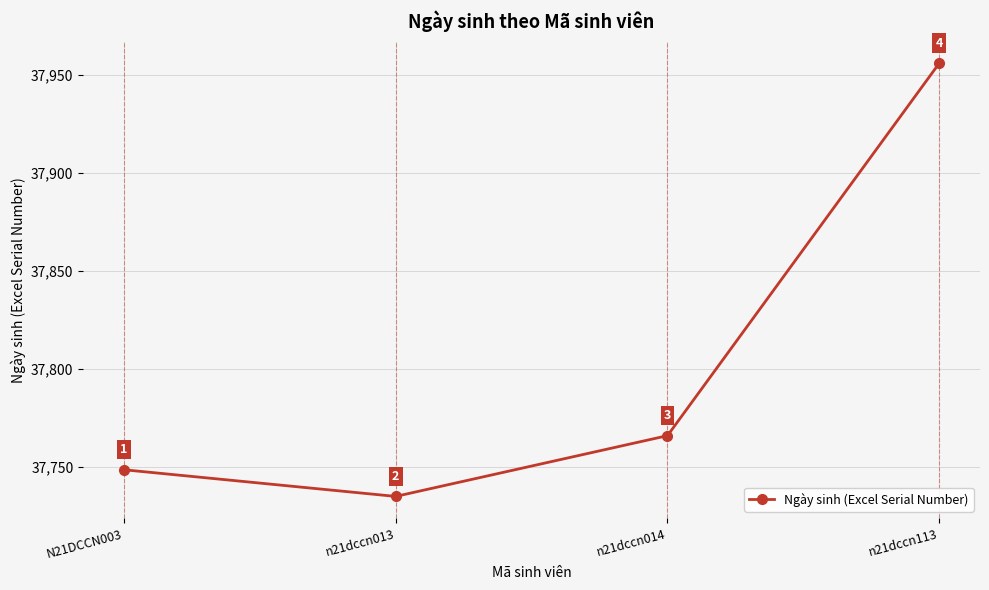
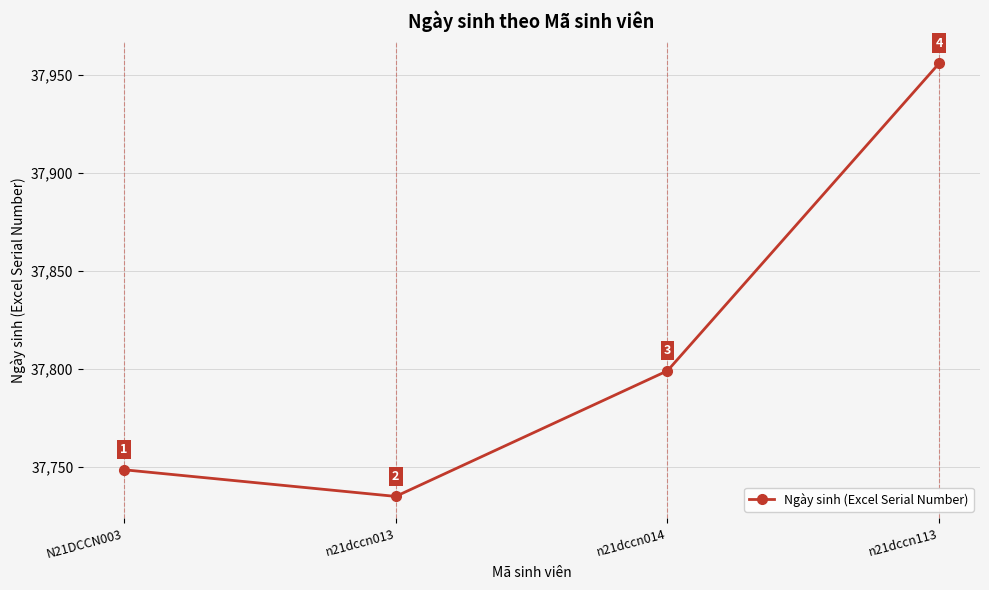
n21dccn014: 37,766 -> 37,799
